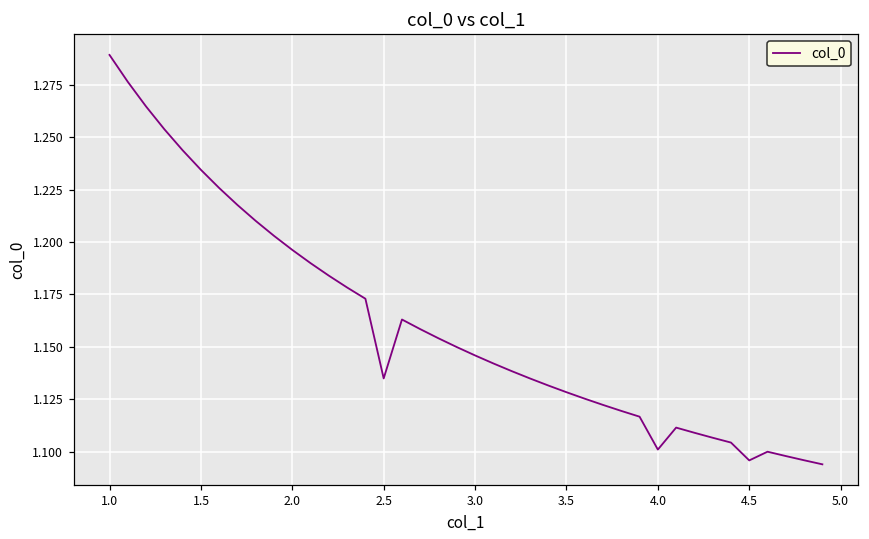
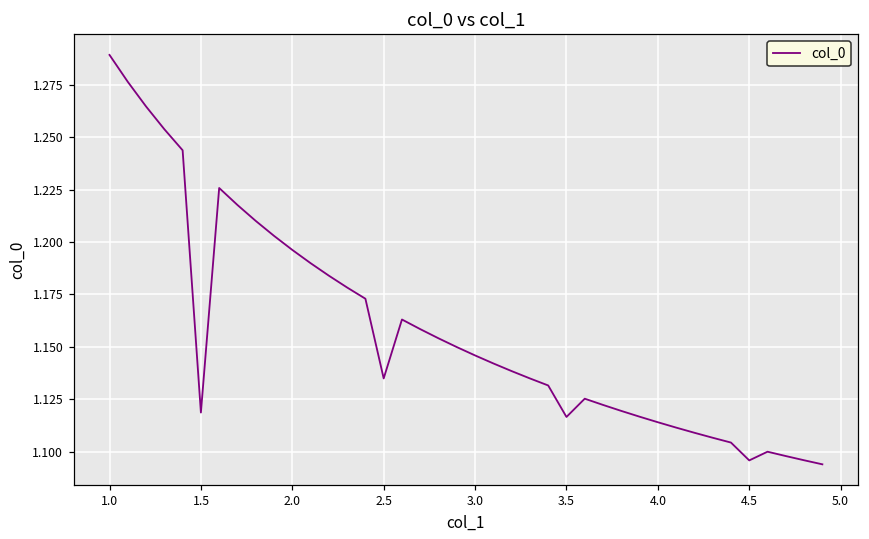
1.5: 1.234 -> 1.119
3.5: 1.128 -> 1.117
4.0: 1.101 -> 1.114
